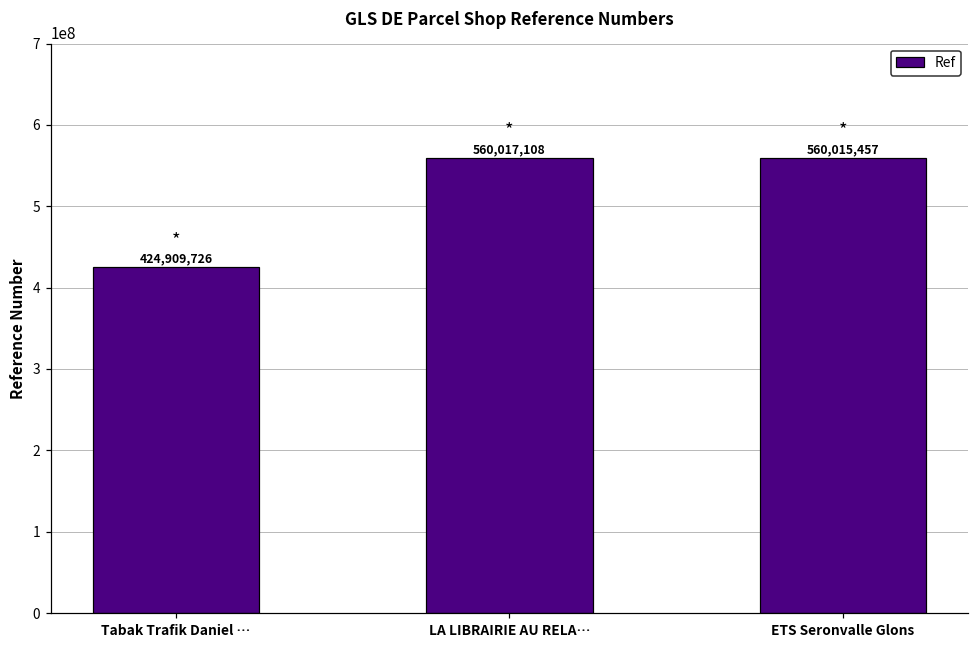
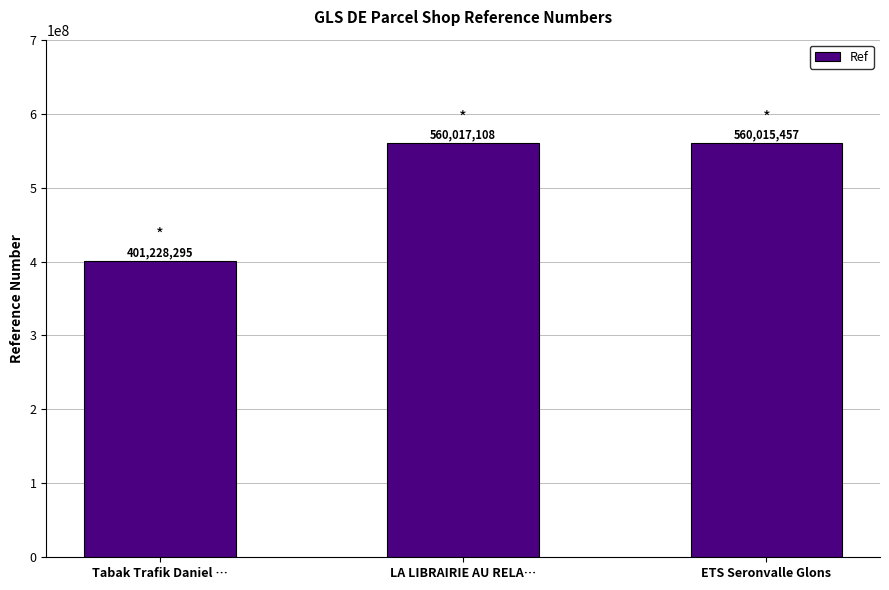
Tabak Trafik Daniel …: 424,909,726 -> 401,228,295
